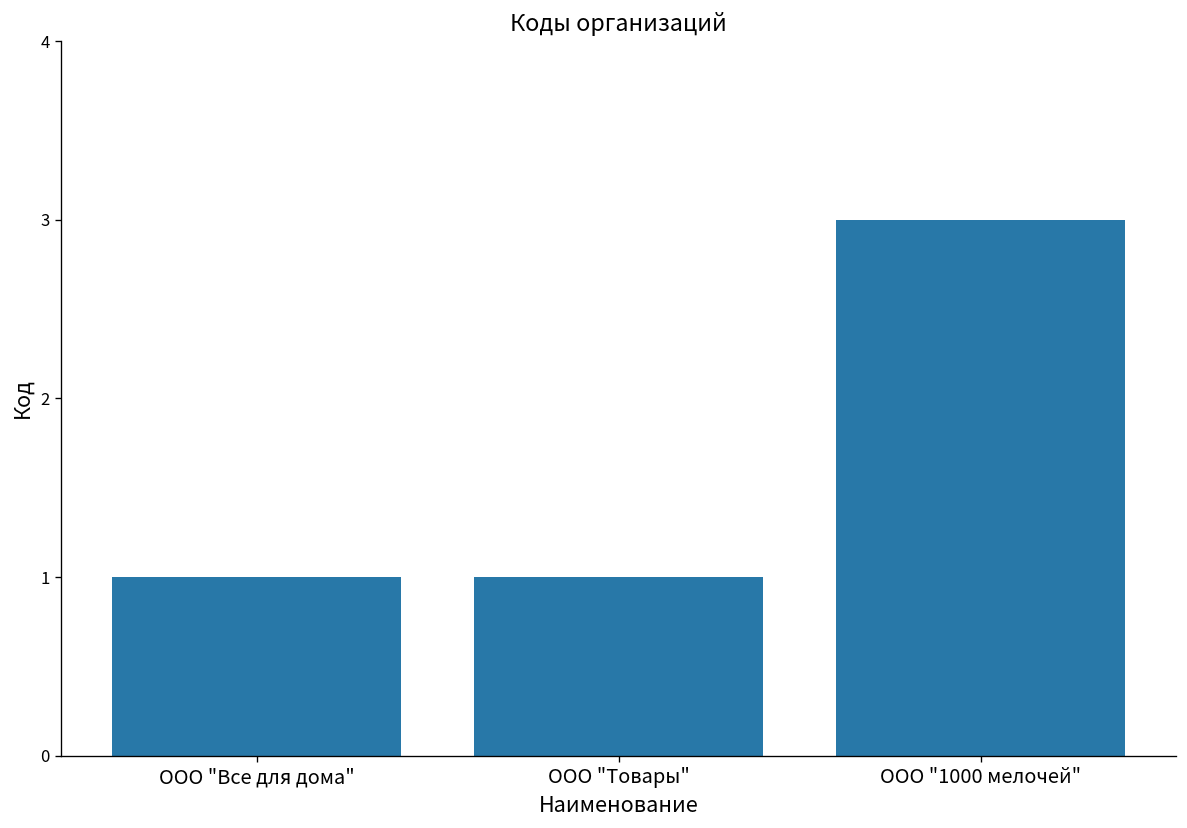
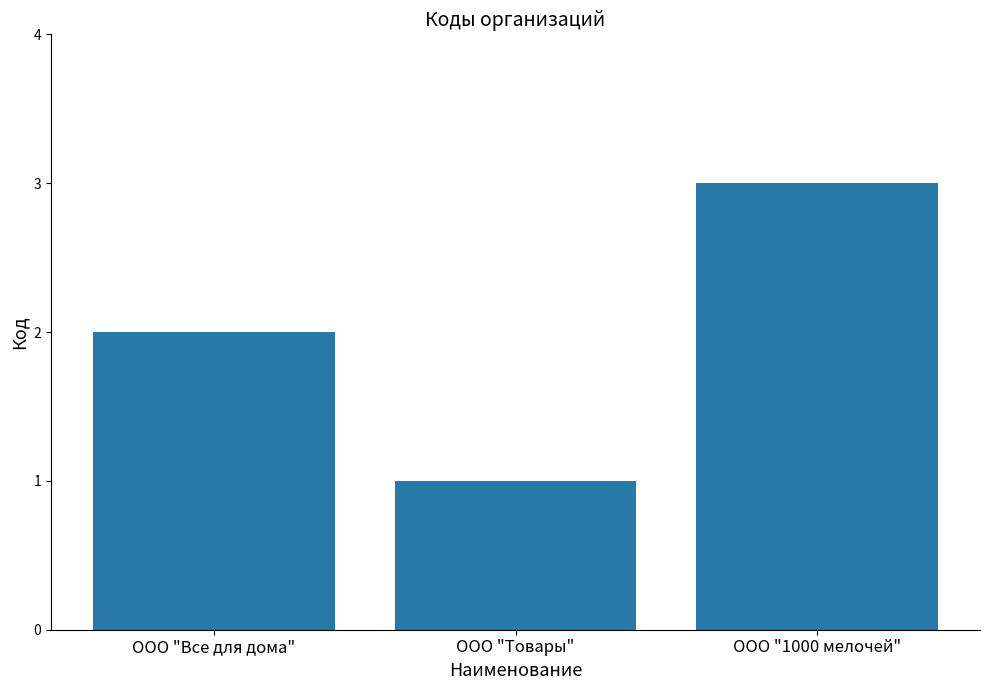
ООО "Все для дома": 1 -> 2
